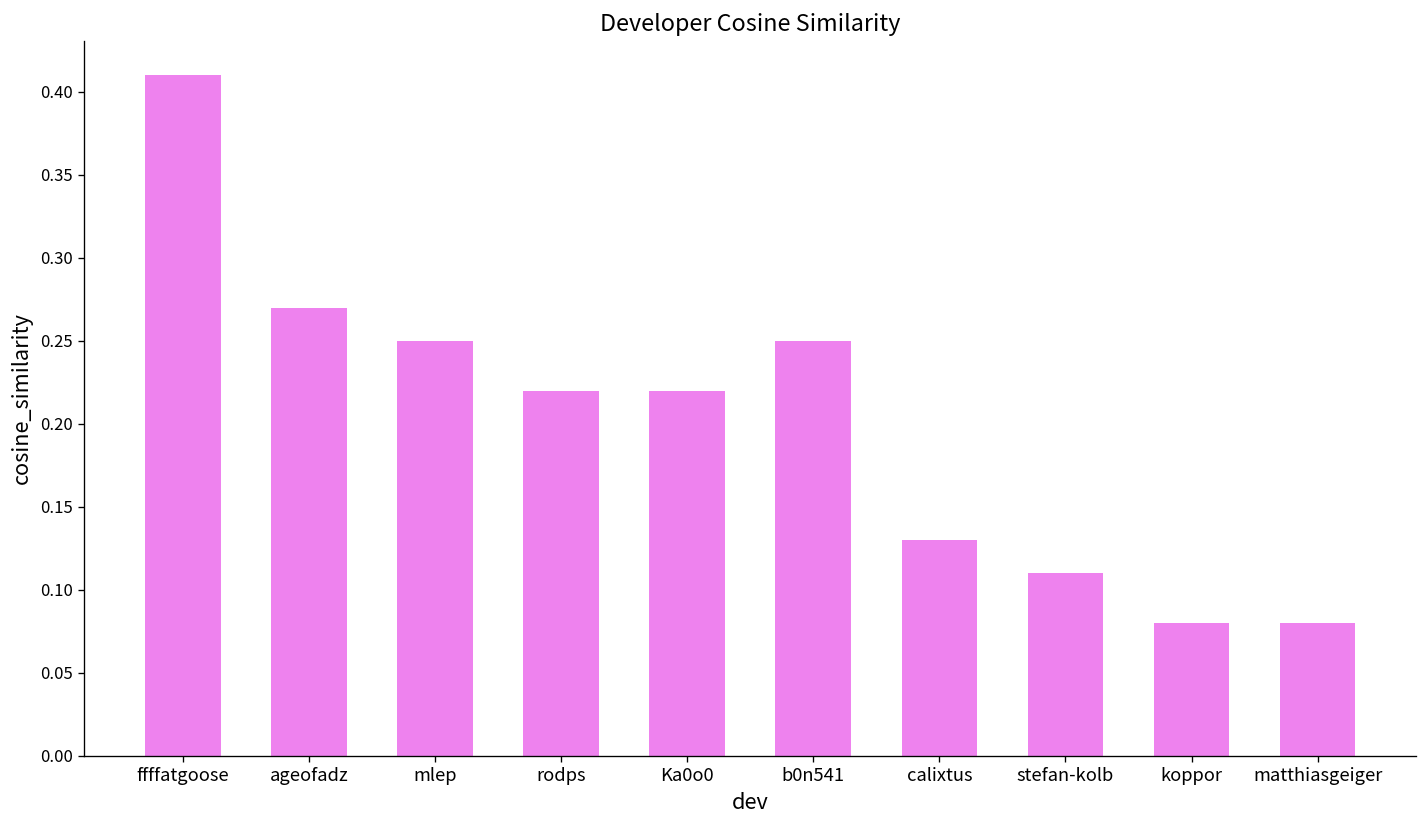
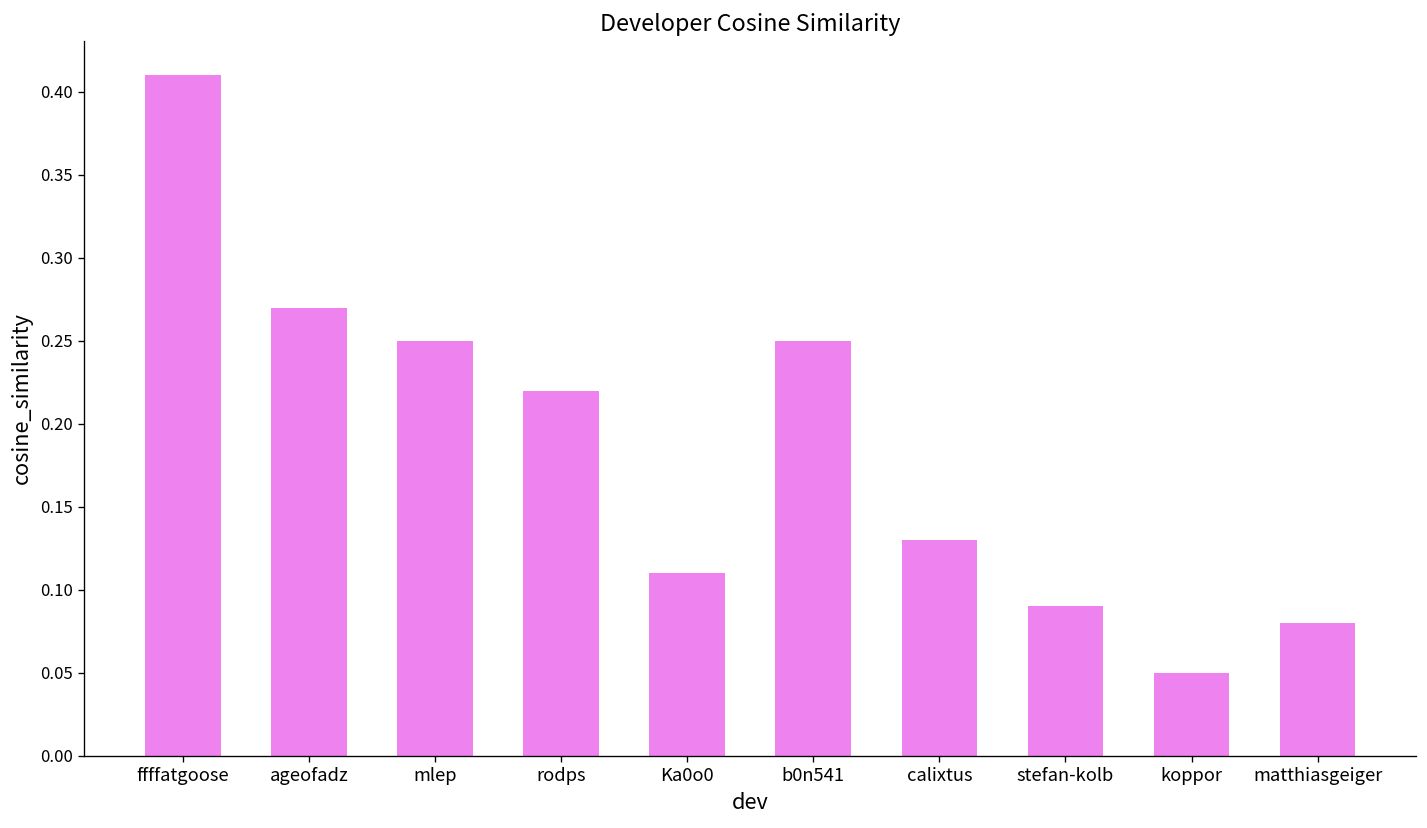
Ka0o0: 0.22 -> 0.11
stefan-kolb: 0.11 -> 0.09
koppor: 0.08 -> 0.05
